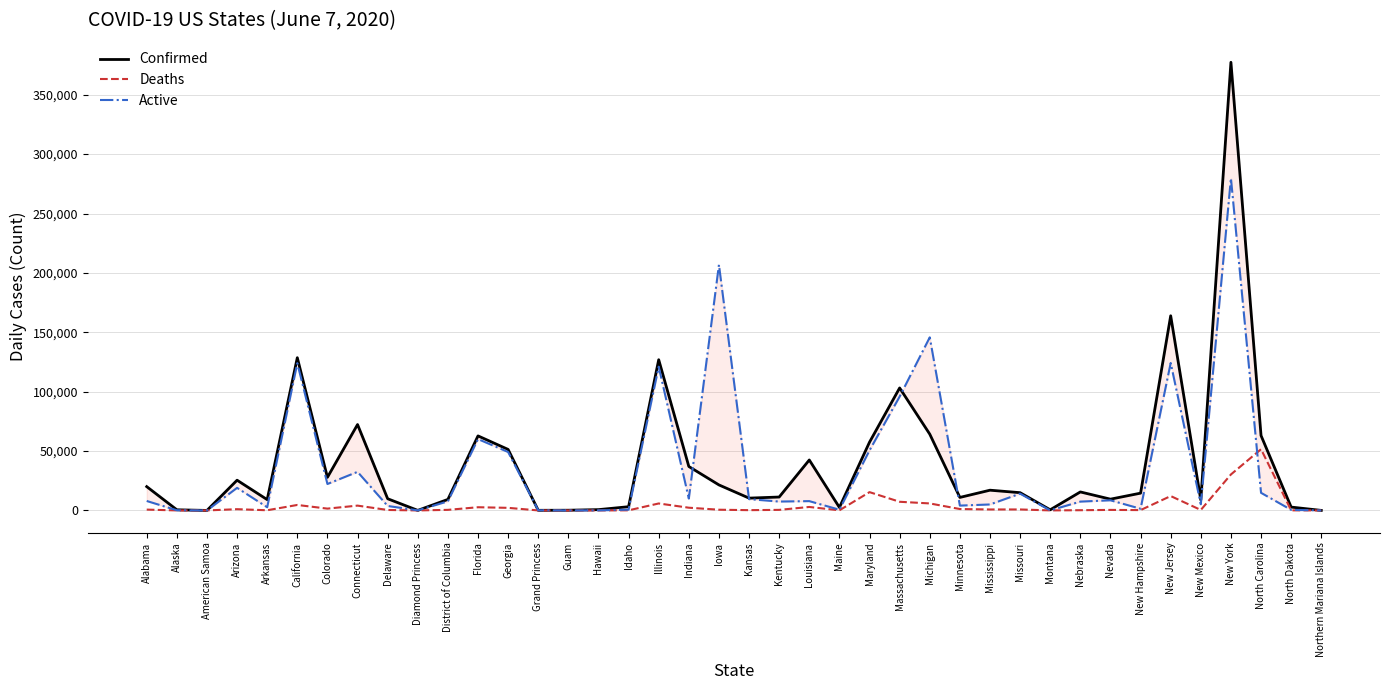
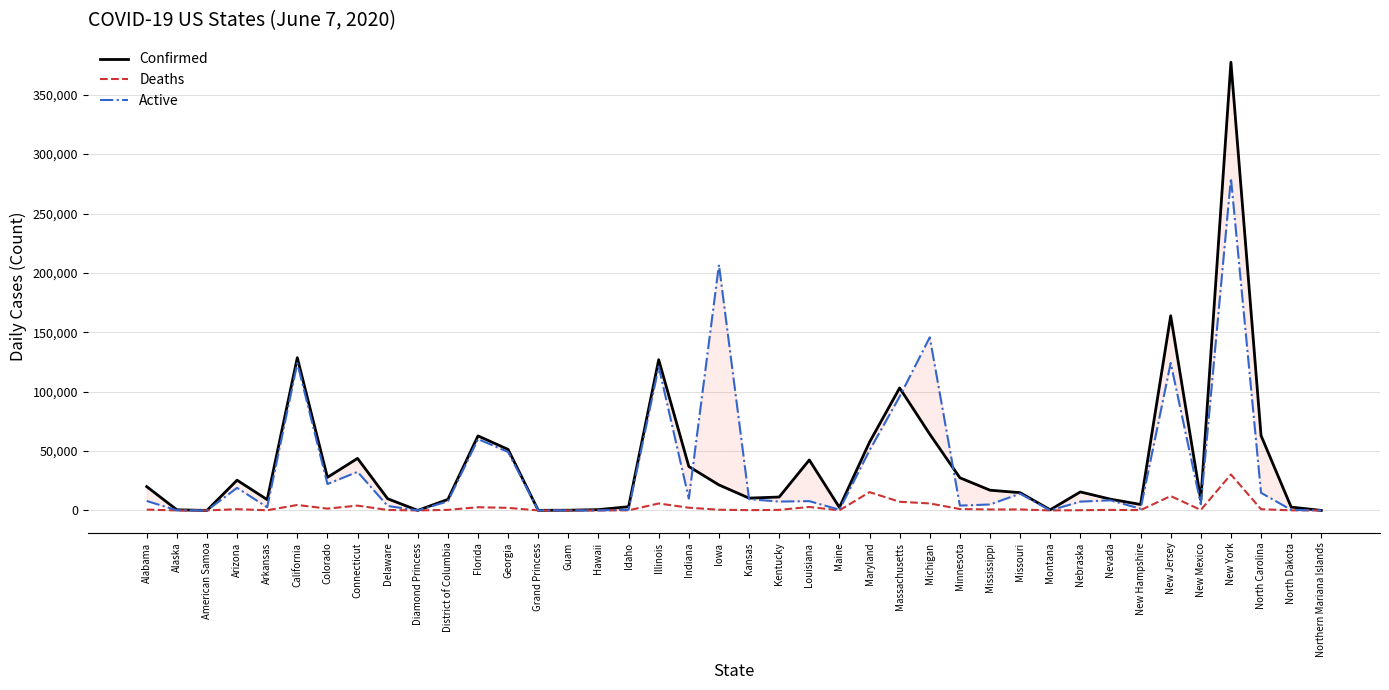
Confirmed, Connecticut: 72,000 -> 44,000
Confirmed, Minnesota: 11,000 -> 28,000
Confirmed, New Hampshire: 15,000 -> 5,000
Deaths, North Carolina: 52,000 -> 1,000
